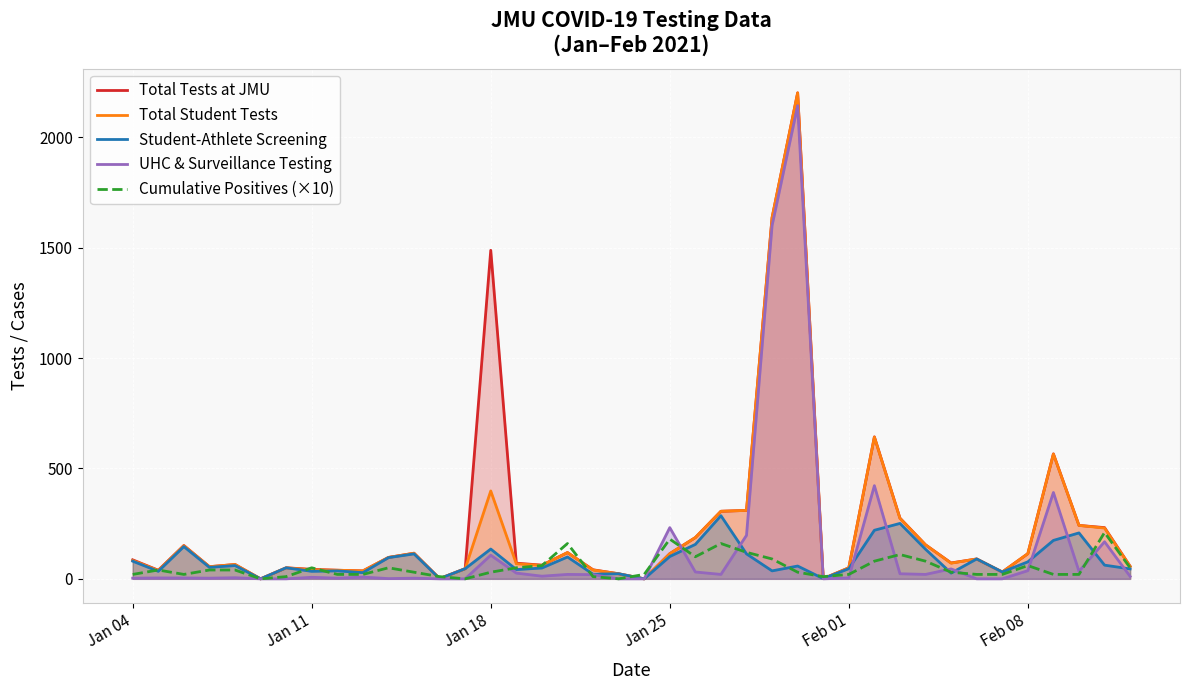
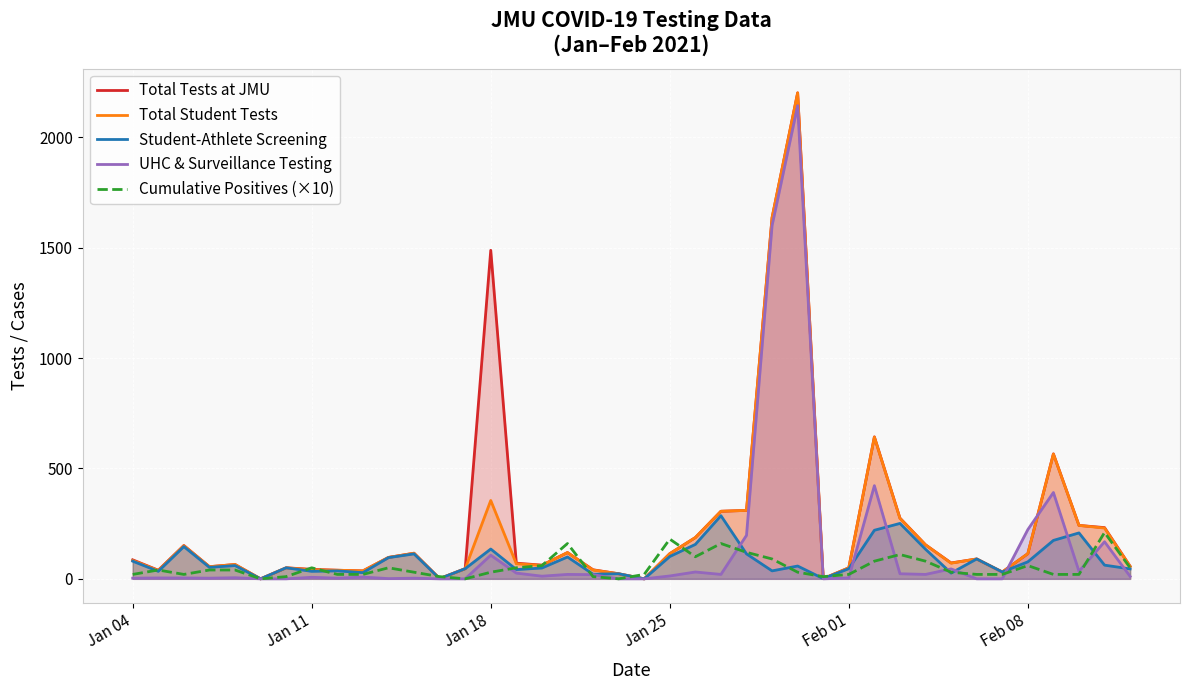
Total Student Tests, Jan 18: 400 -> 360
UHC & Surveillance Testing, Jan 25: 230 -> 10
UHC & Surveillance Testing, Feb 08: 40 -> 220
